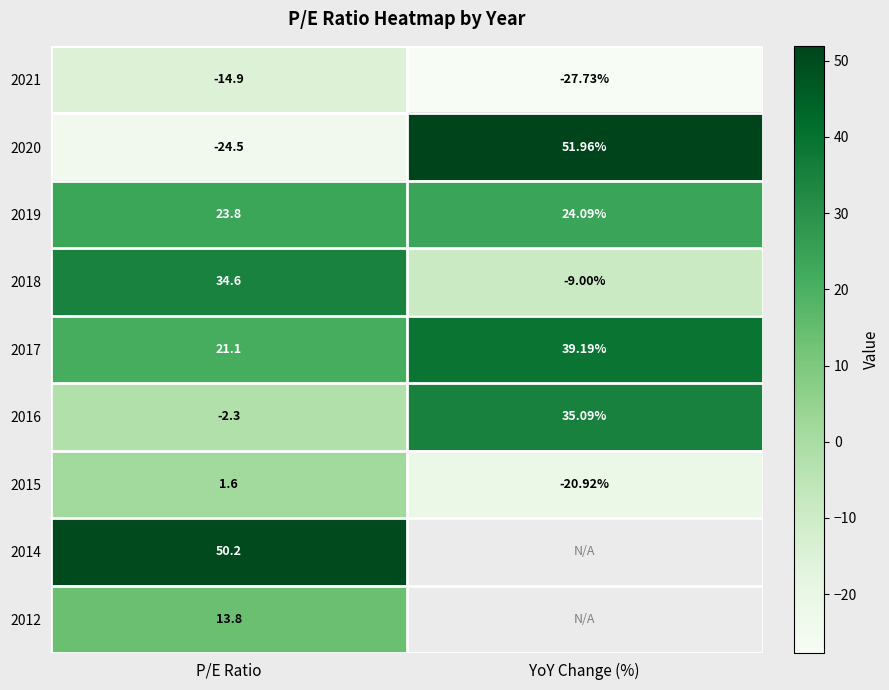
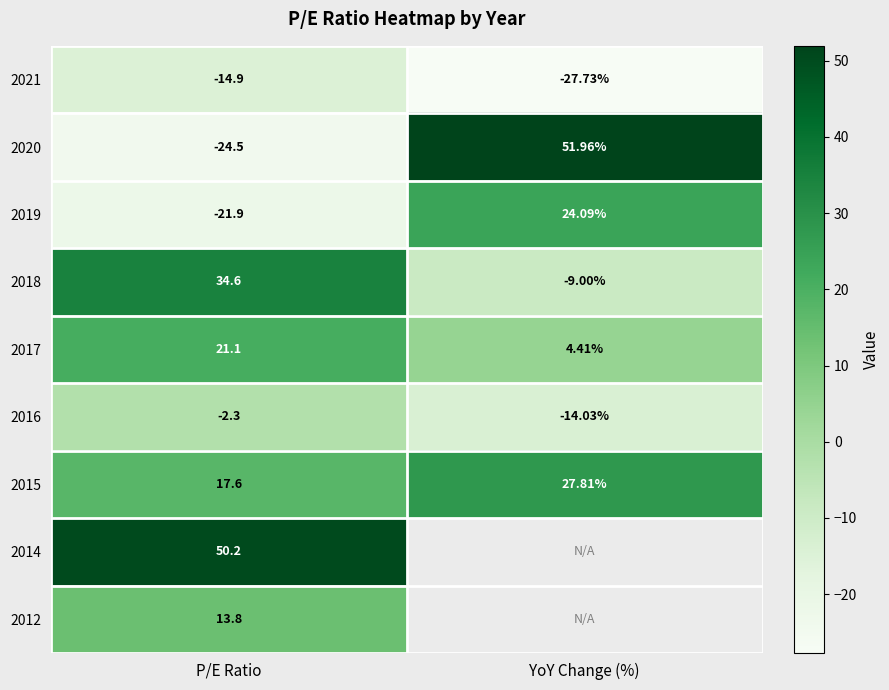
2019, P/E Ratio: 23.8 -> -21.9
2017, YoY Change (%): 39.19% -> 4.41%
2016, YoY Change (%): 35.09% -> -14.03%
2015, P/E Ratio: 1.6 -> 17.6
2015, YoY Change (%): -20.92% -> 27.81%
